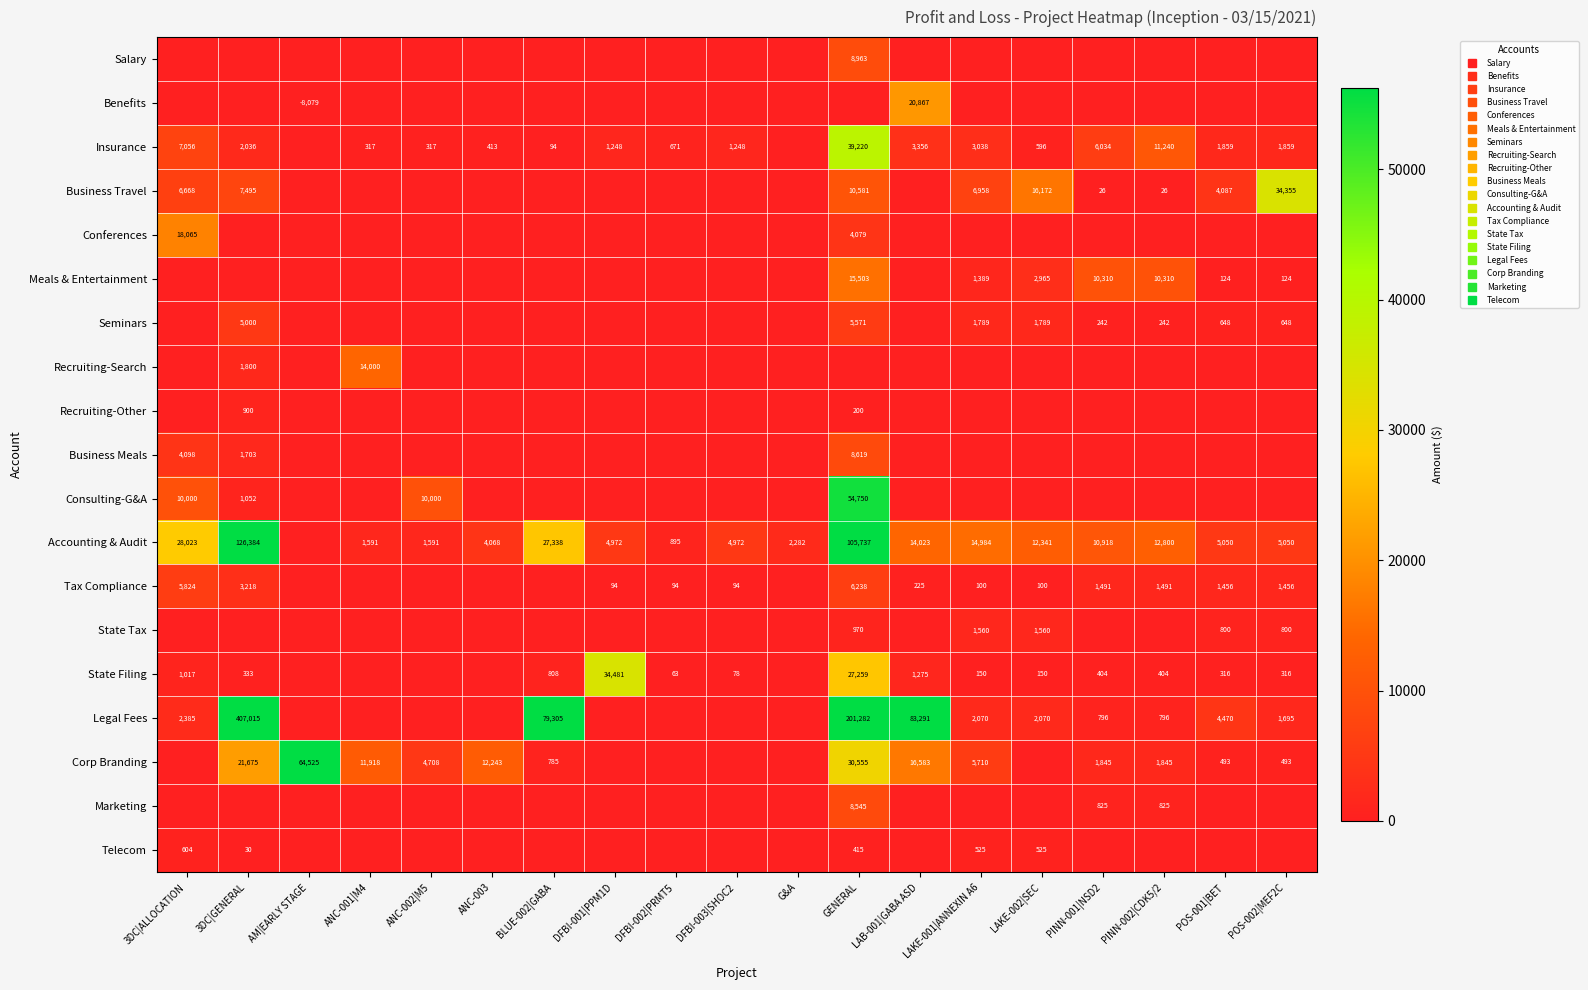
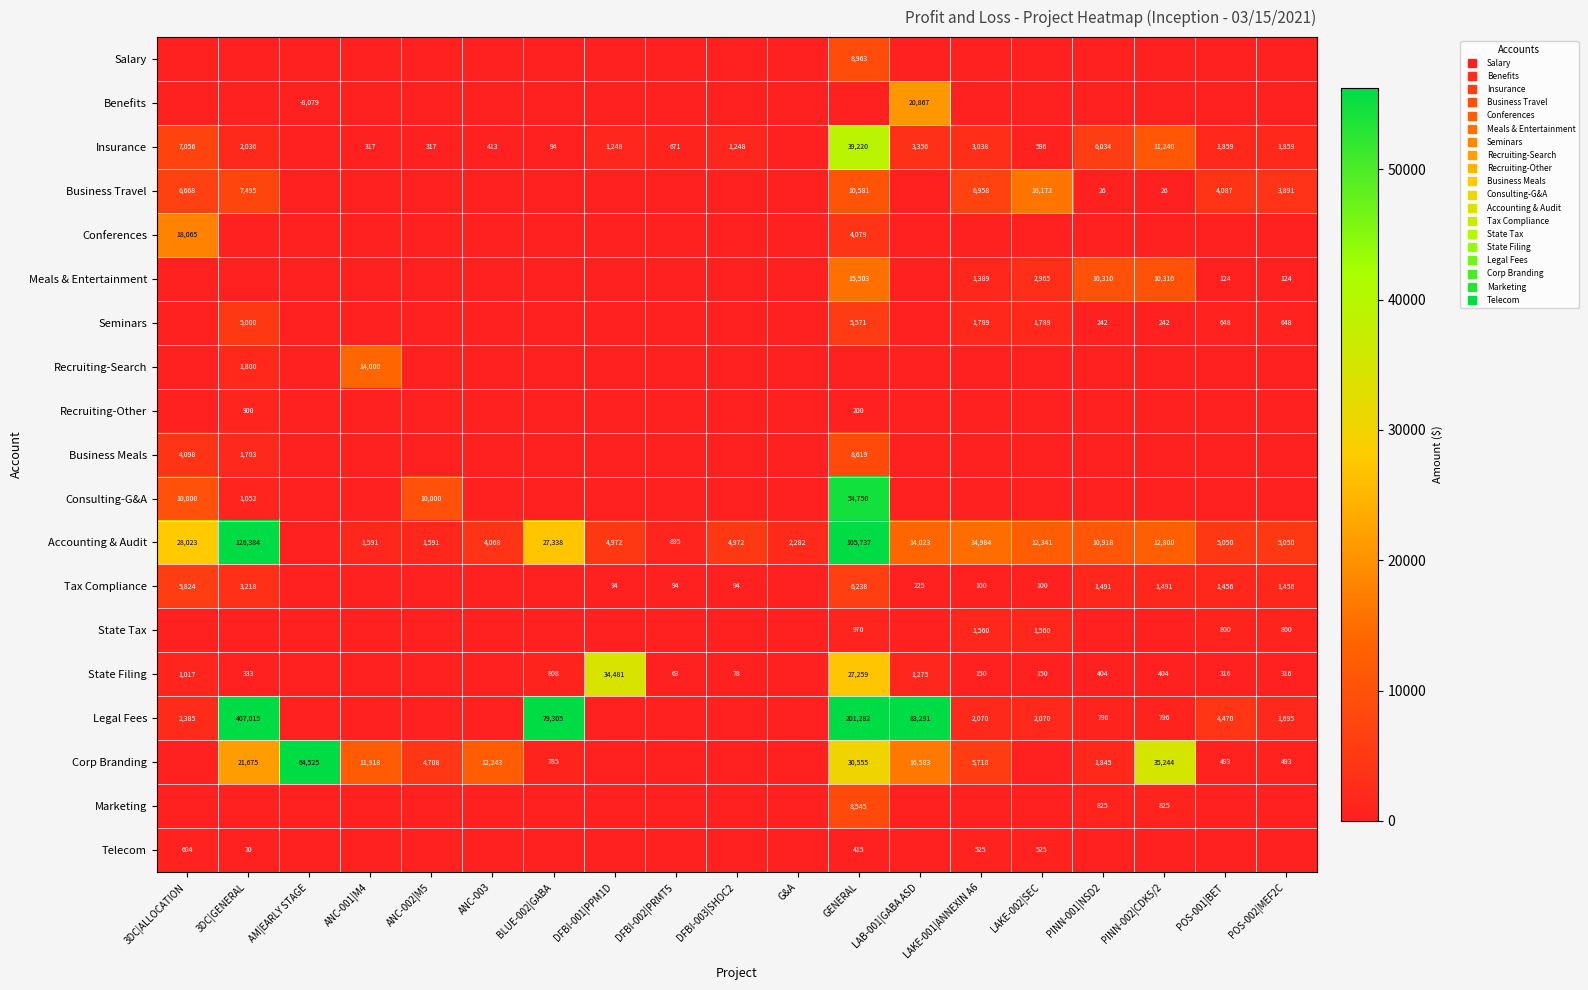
Business Travel, POS-002|MEF2C: 34,355 -> 3,891
Corp Branding, PINN-002|CDK5/2: 1,845 -> 35,244
